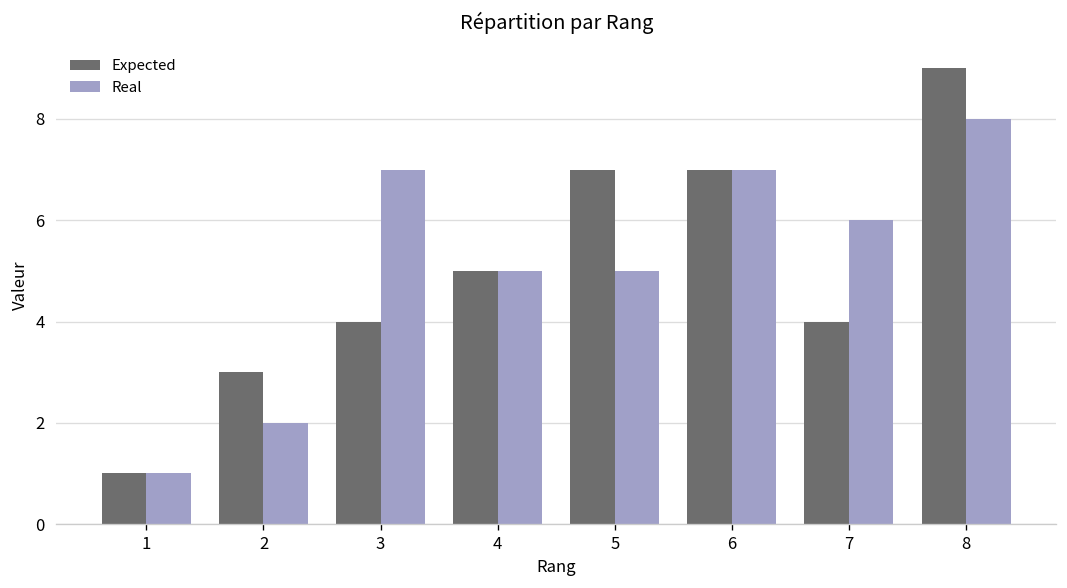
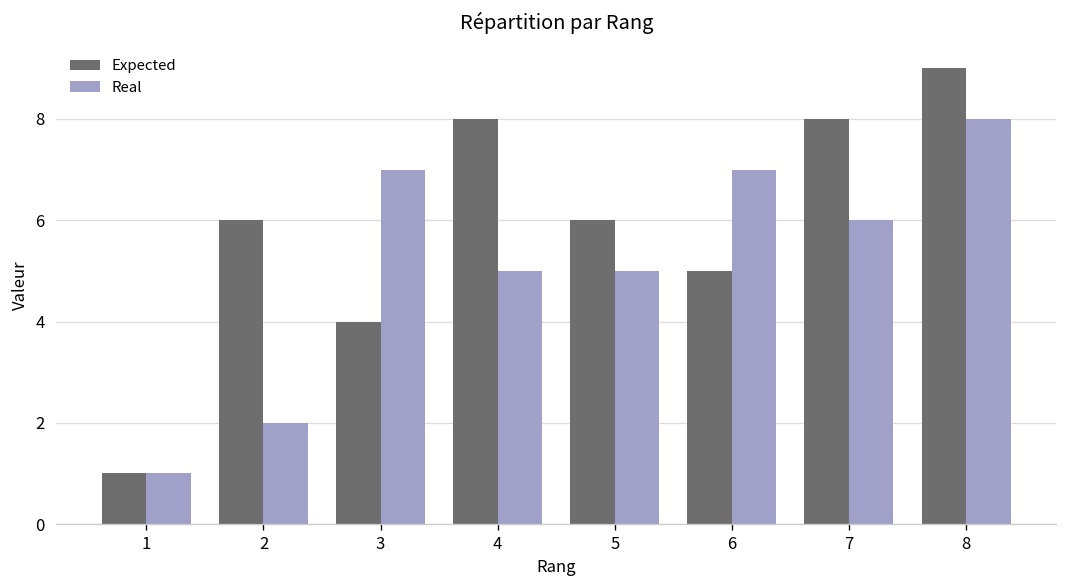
Expected, 2: 3 -> 6
Expected, 4: 5 -> 8
Expected, 5: 7 -> 6
Expected, 6: 7 -> 5
Expected, 7: 4 -> 8
